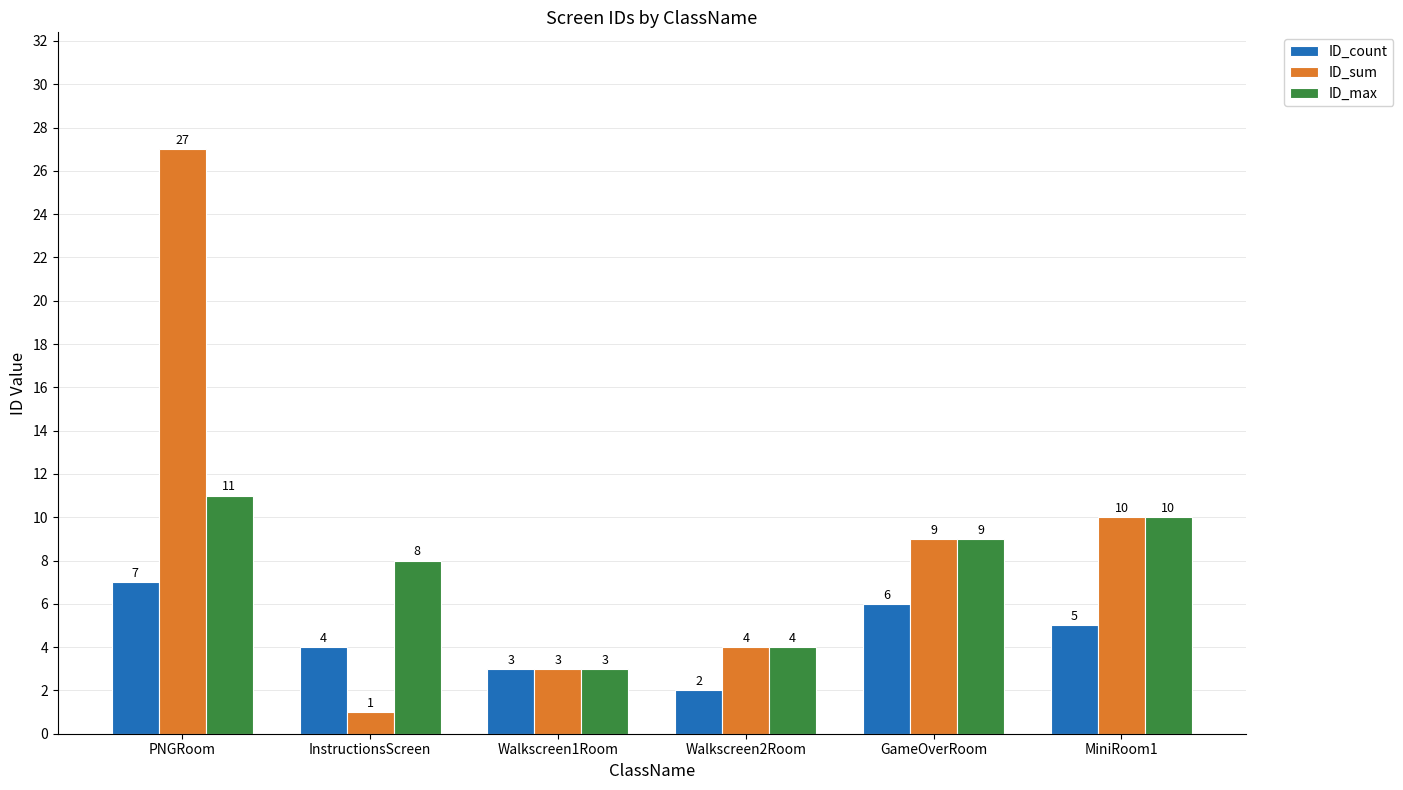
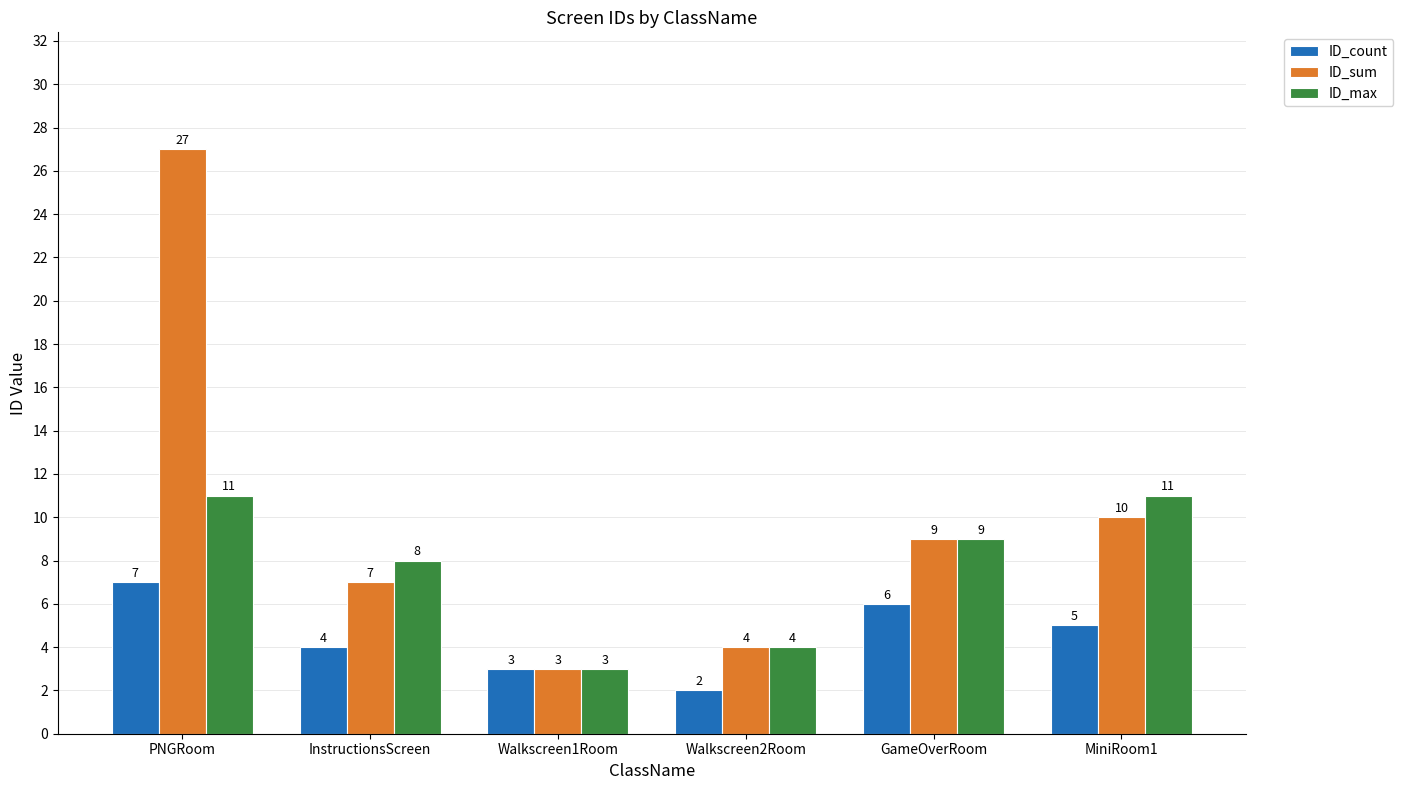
ID_sum, InstructionsScreen: 1 -> 7
ID_max, MiniRoom1: 10 -> 11
